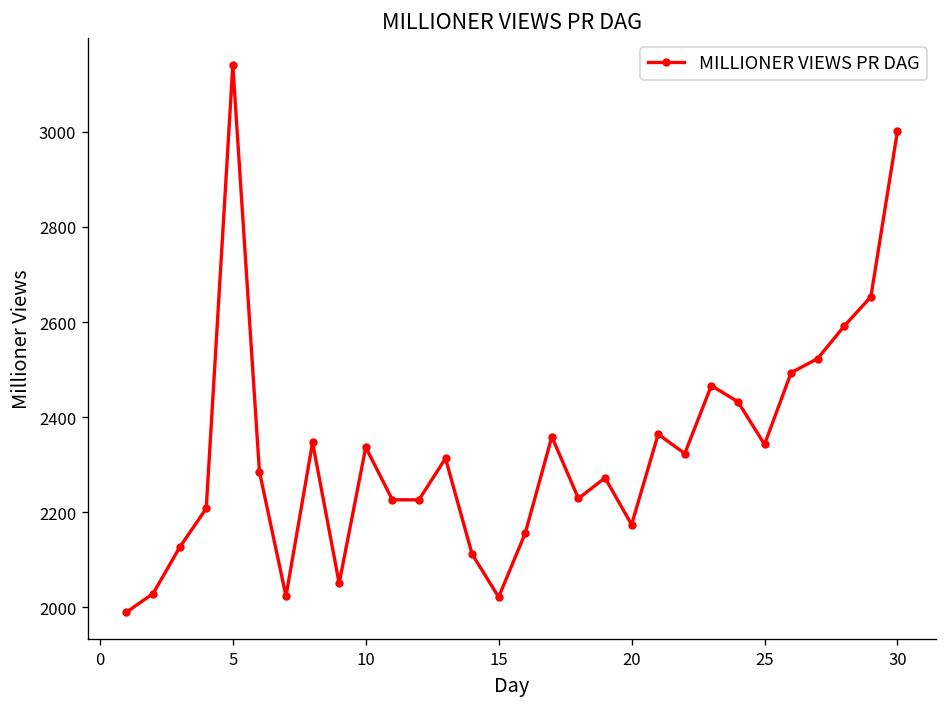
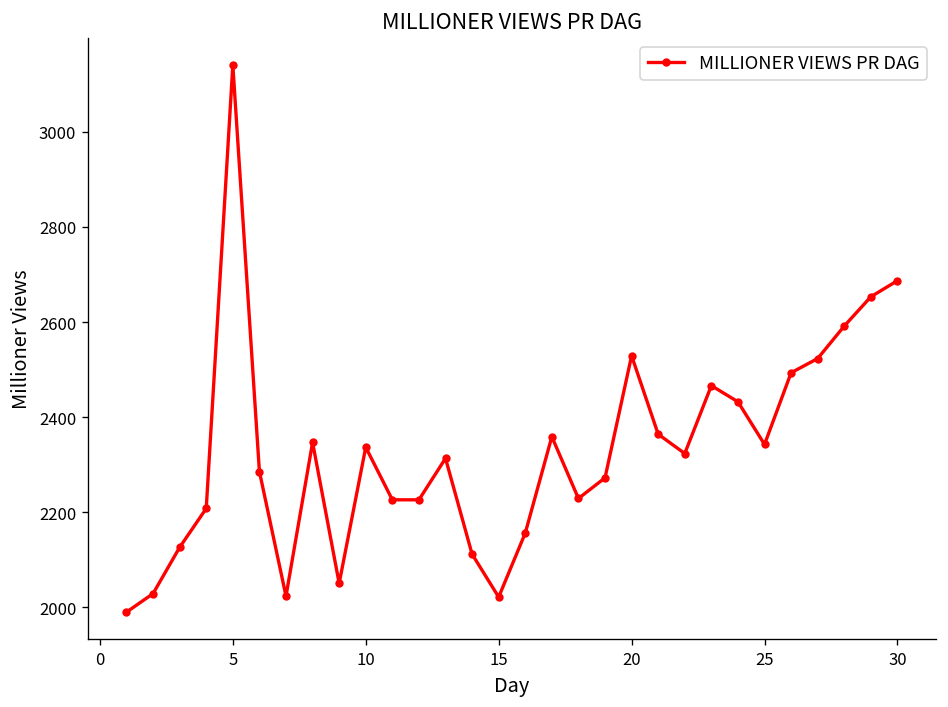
20: 2170 -> 2530
30: 3000 -> 2690
